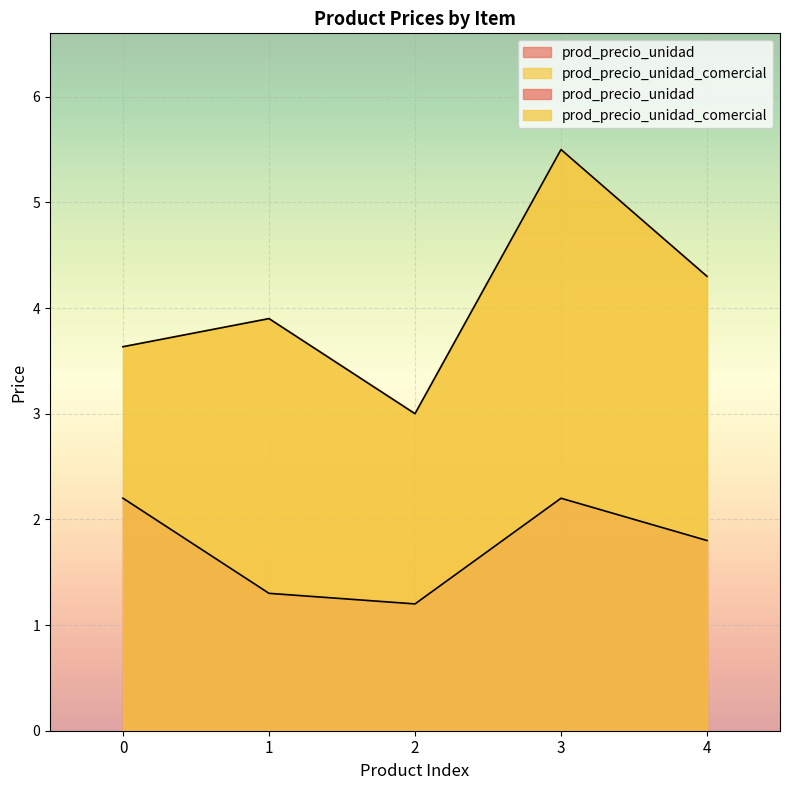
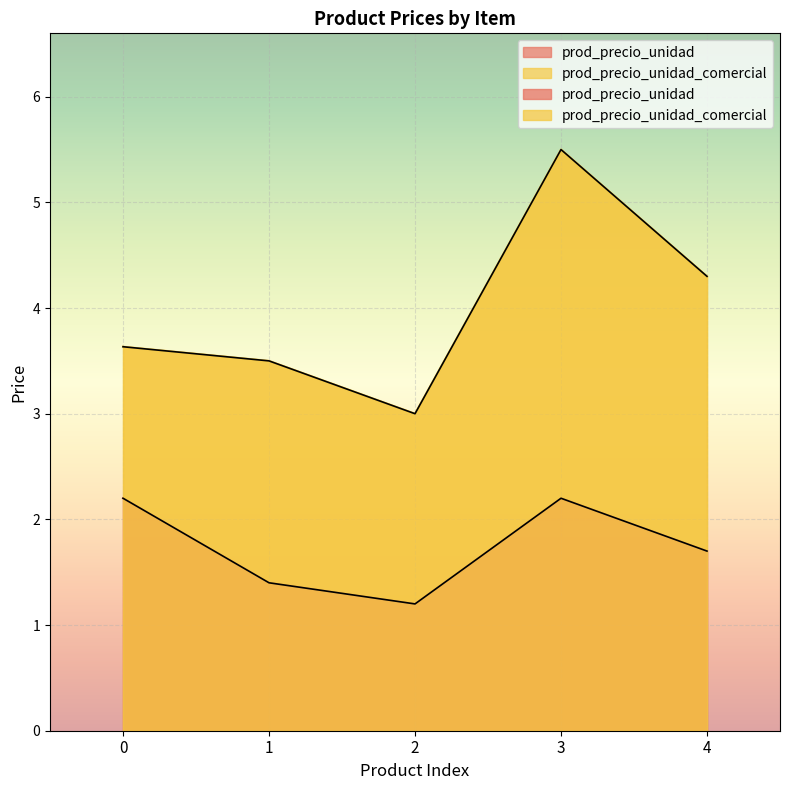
prod_precio_unidad, 1: 1.3 -> 1.4
prod_precio_unidad_comercial, 1: 3.9 -> 3.5
prod_precio_unidad, 4: 1.8 -> 1.7
